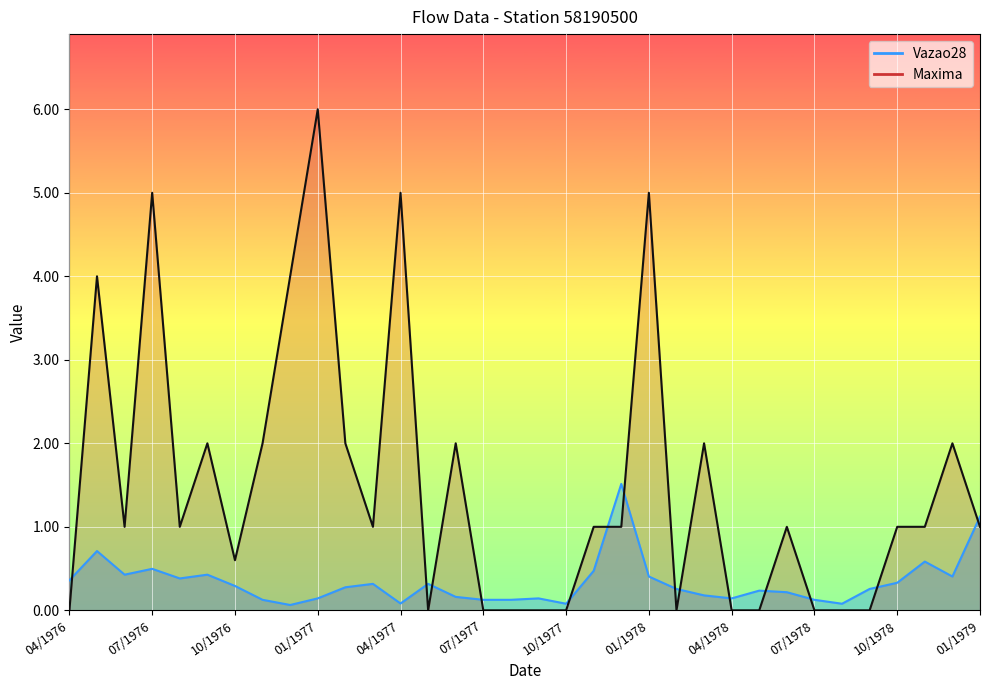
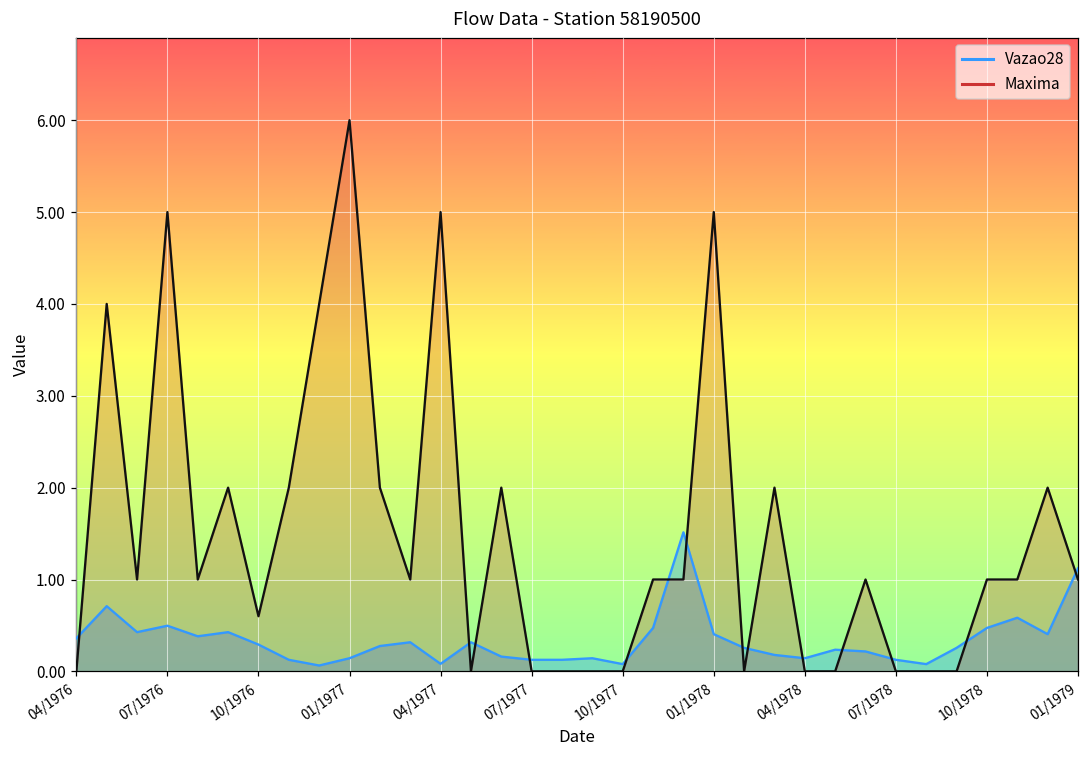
Vazao28, 10/1978: 0.3 -> 0.5
